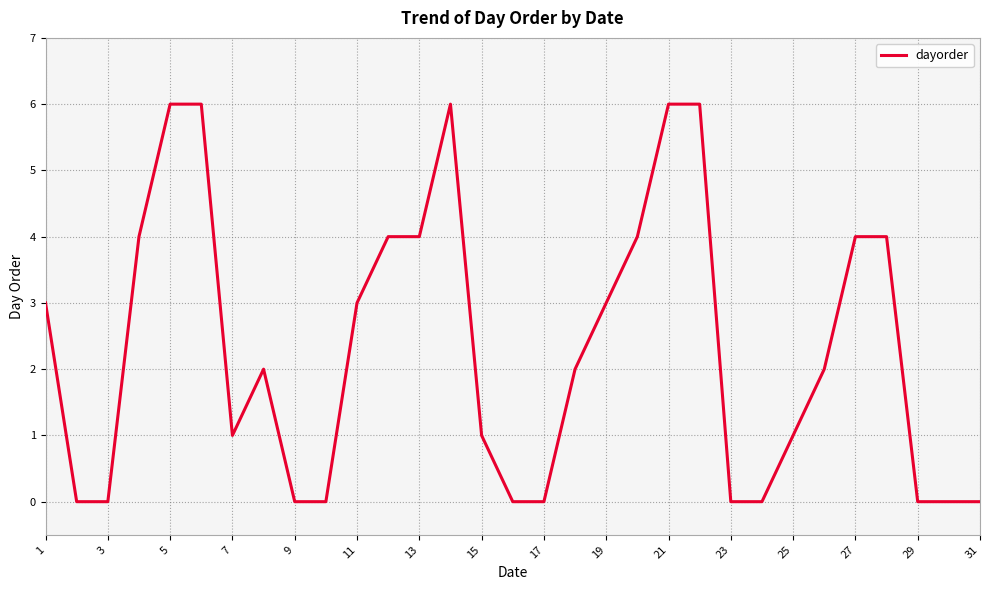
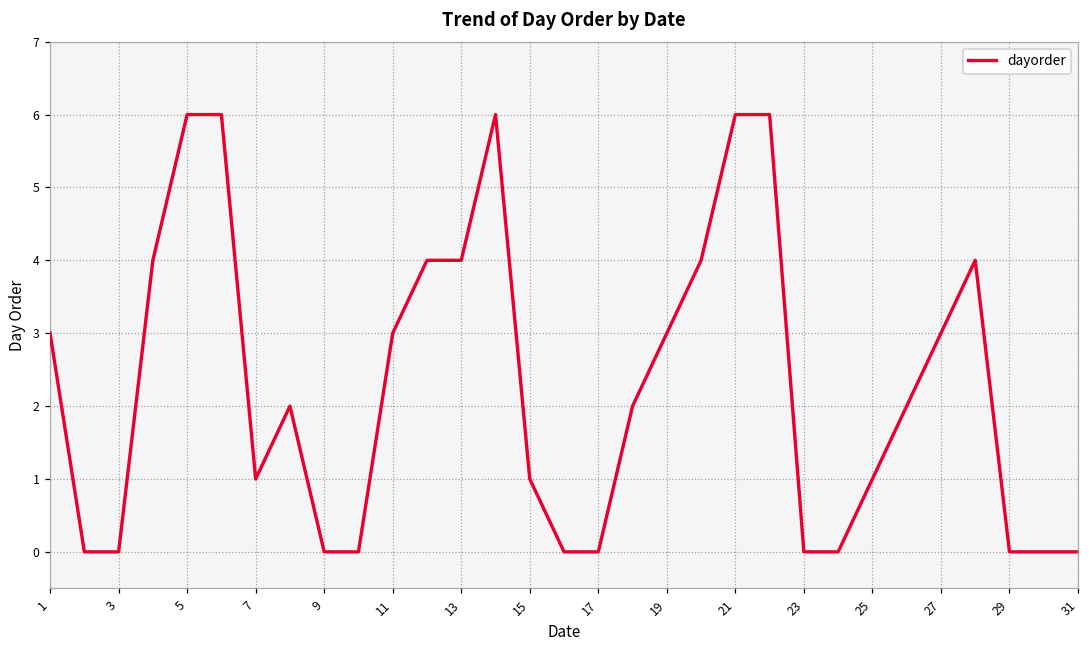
27: 4 -> 3
